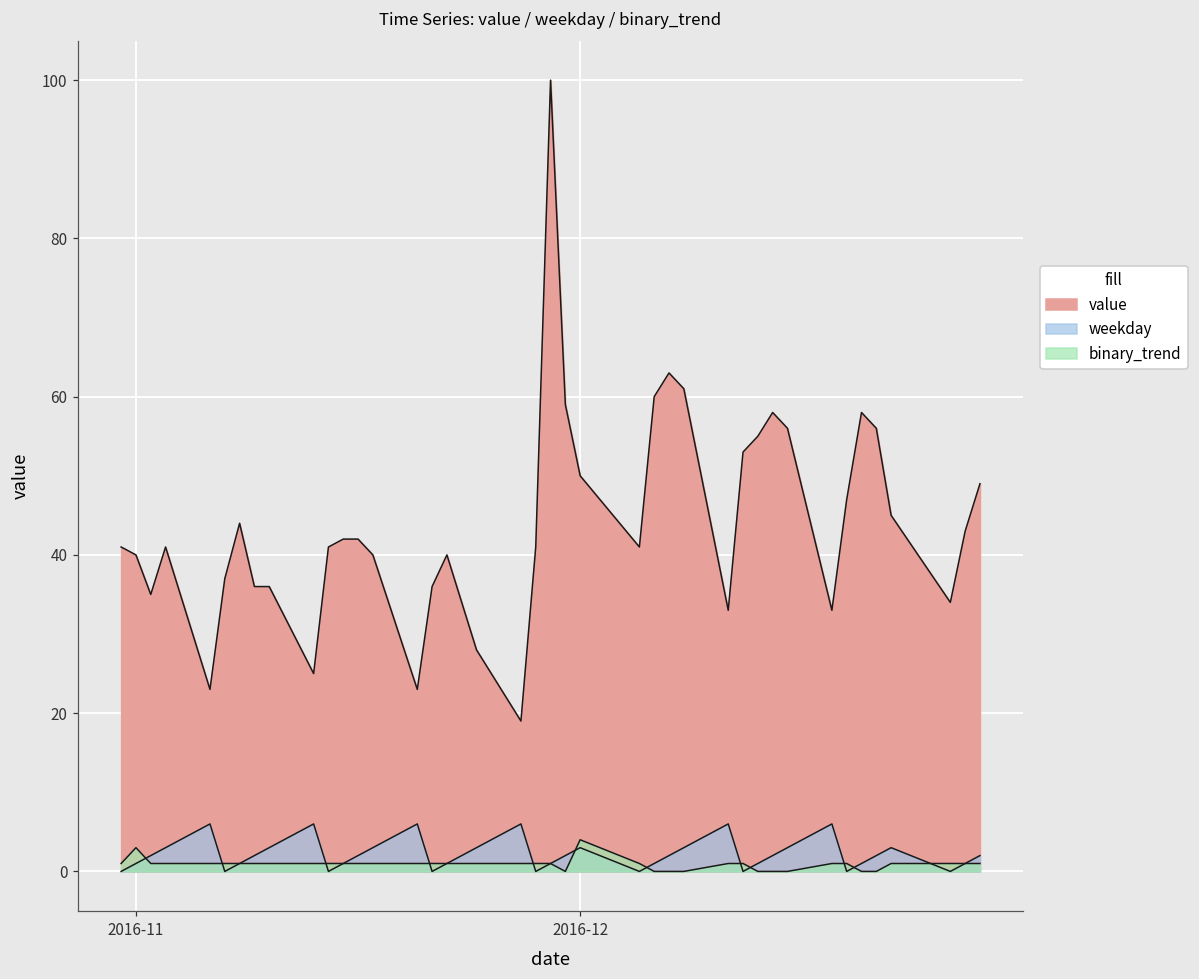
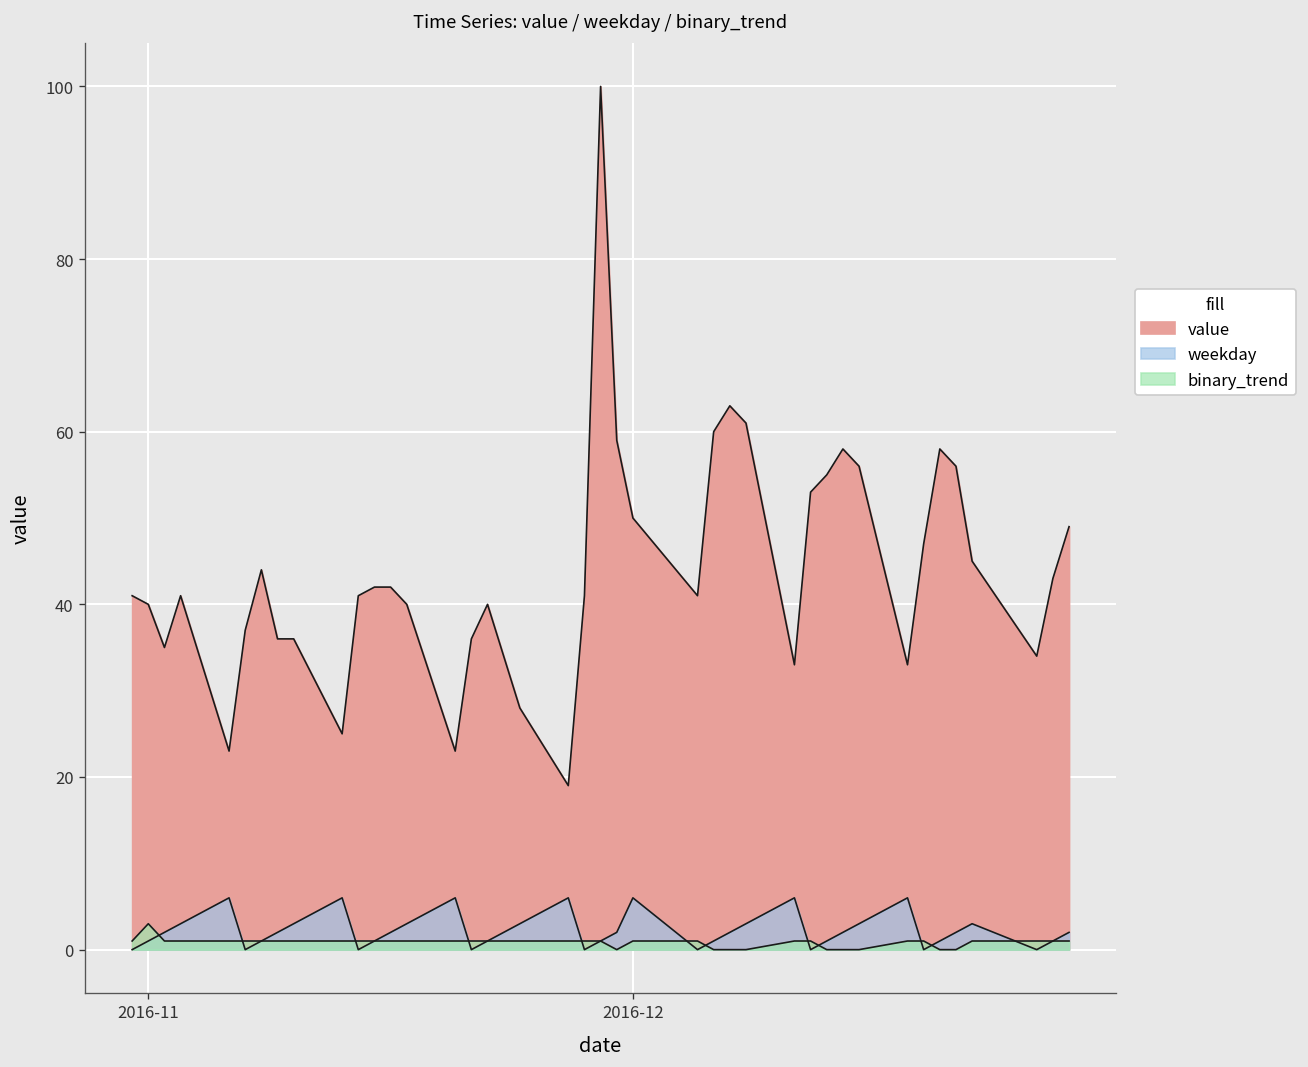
weekday, 2016-12: 3 -> 6
binary_trend, 2016-12: 4 -> 1
